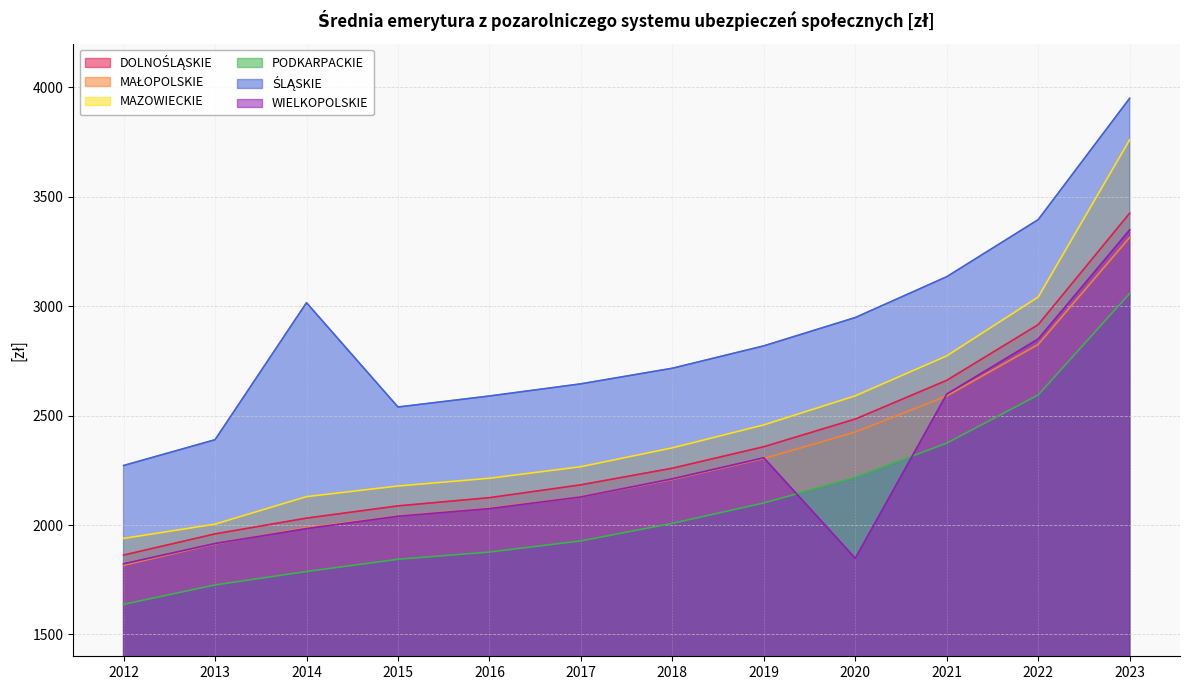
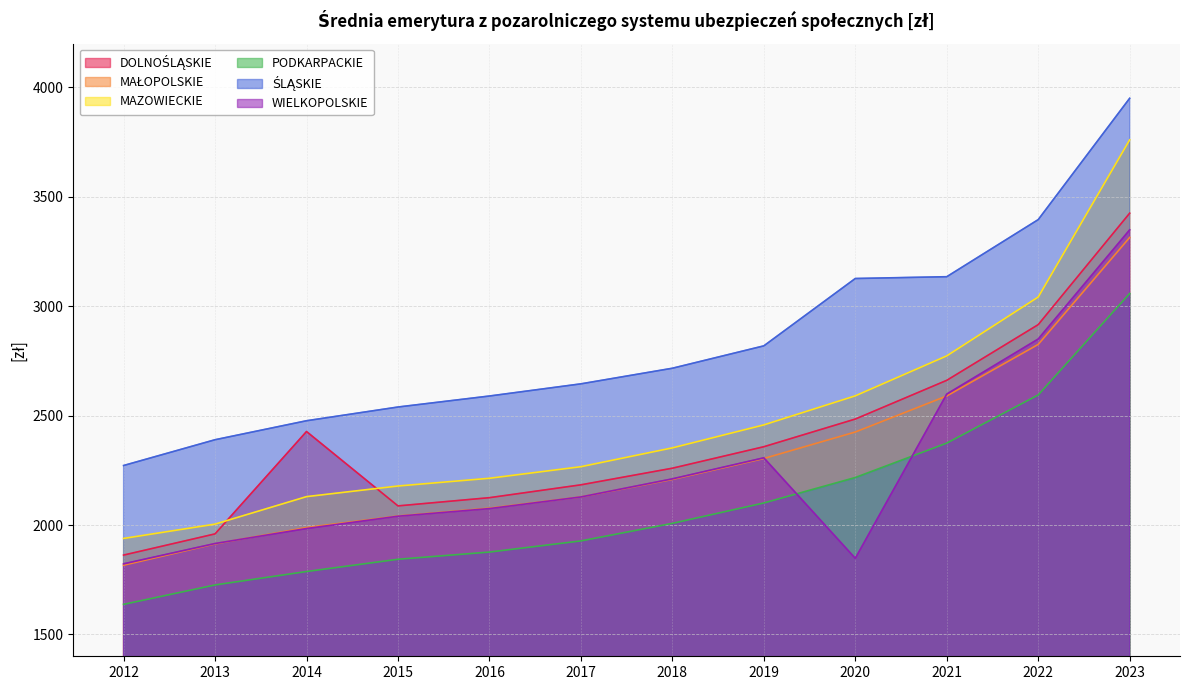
DOLNOŚLĄSKIE, 2014: 2030 -> 2430
ŚLĄSKIE, 2014: 3020 -> 2480
ŚLĄSKIE, 2020: 2950 -> 3130
